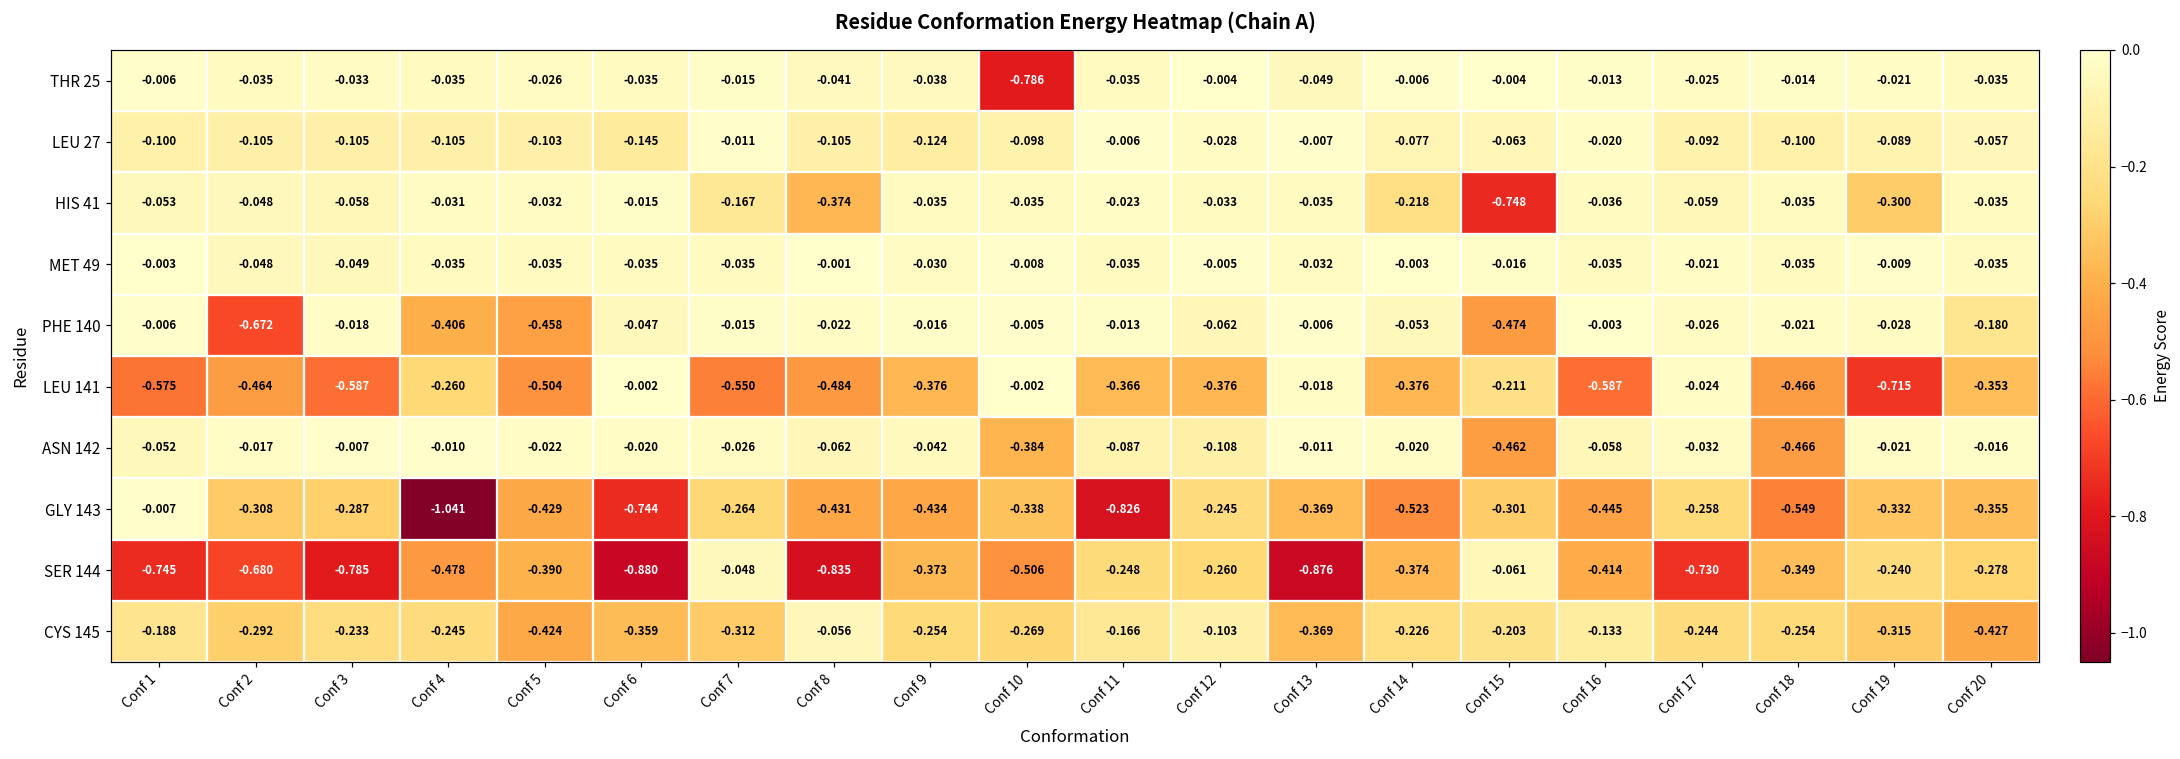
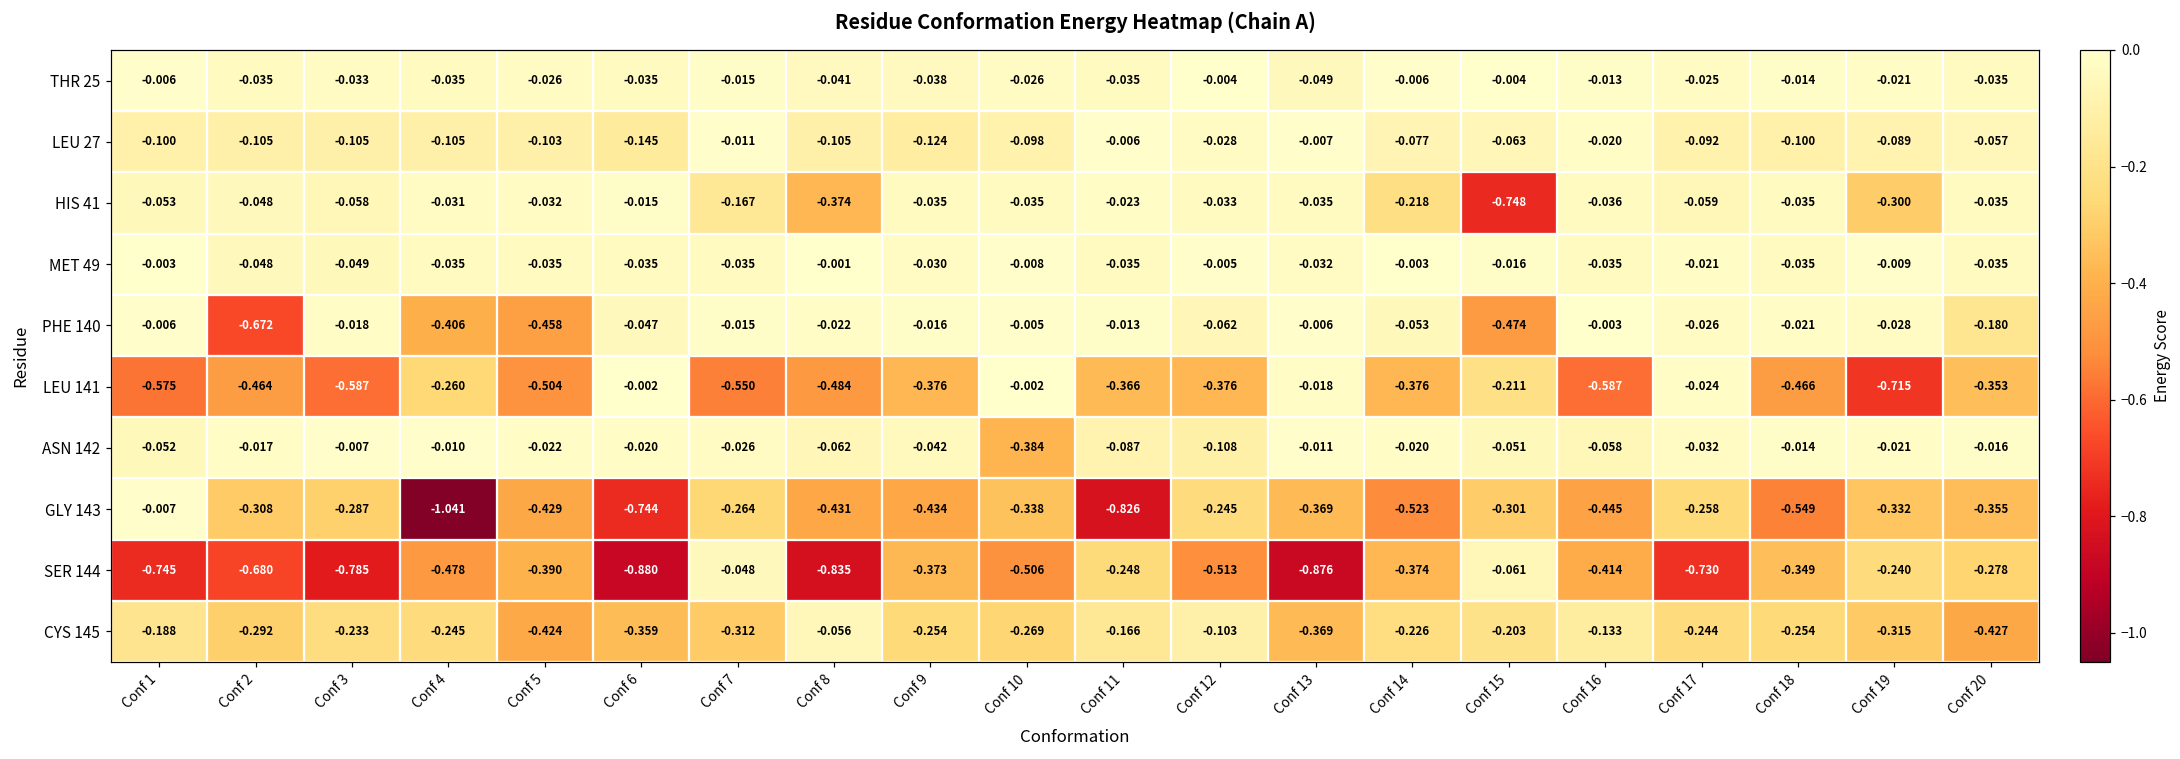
THR 25, Conf 10: -0.786 -> -0.026
ASN 142, Conf 15: -0.462 -> -0.051
ASN 142, Conf 18: -0.466 -> -0.014
SER 144, Conf 12: -0.260 -> -0.513
